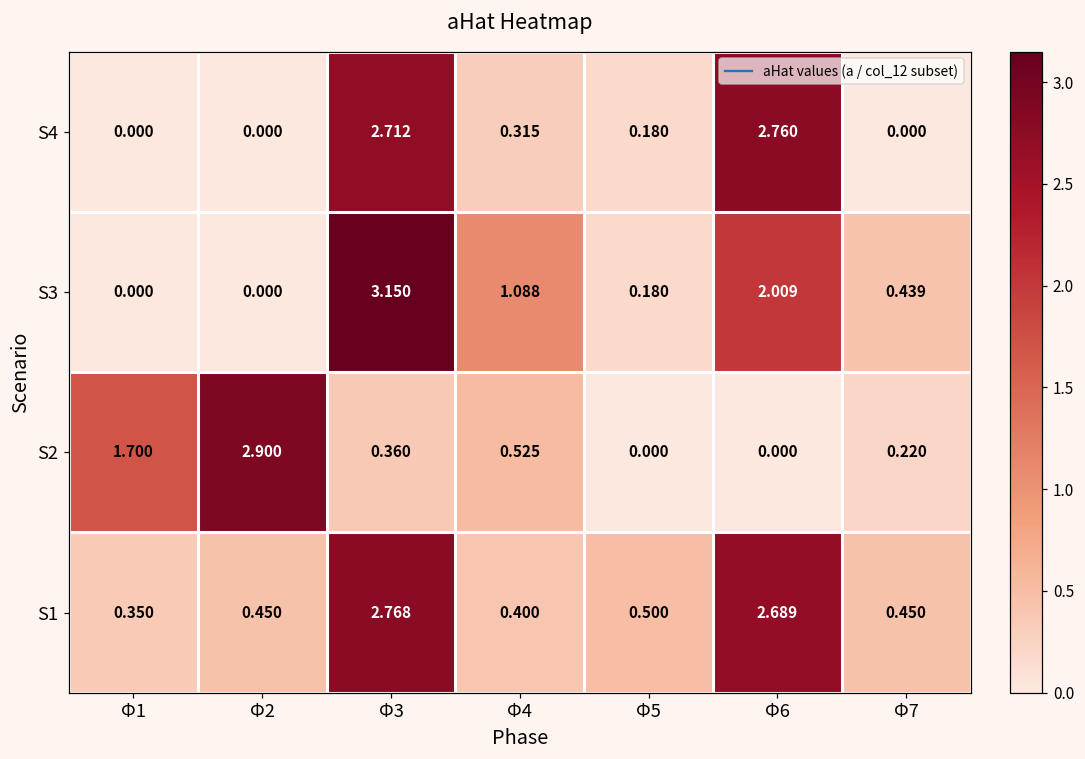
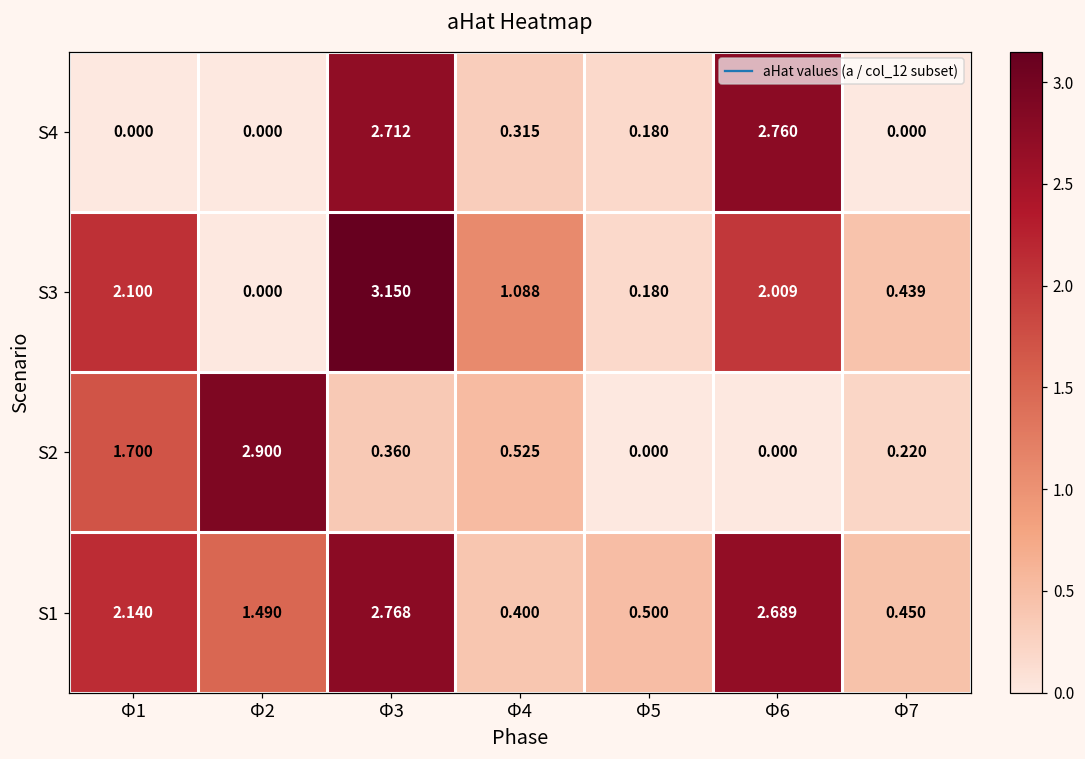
S3, Φ1: 0.000 -> 2.100
S1, Φ1: 0.350 -> 2.140
S1, Φ2: 0.450 -> 1.490
